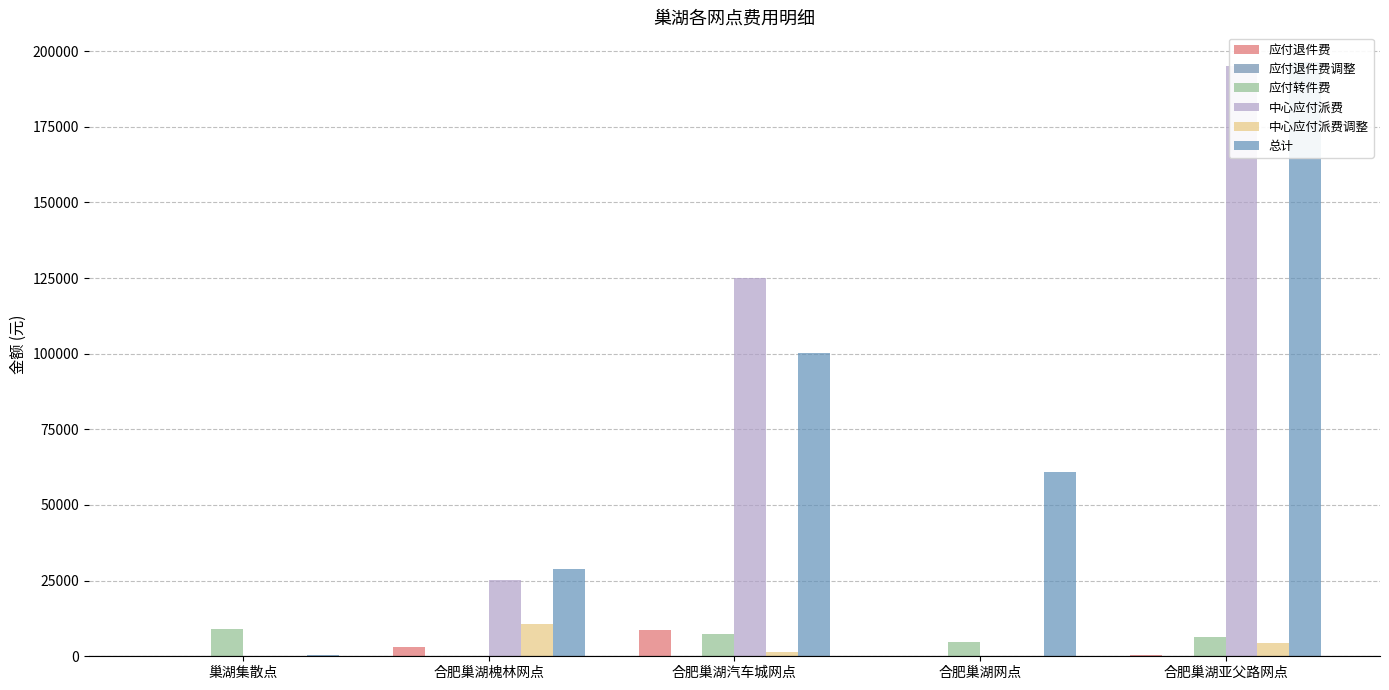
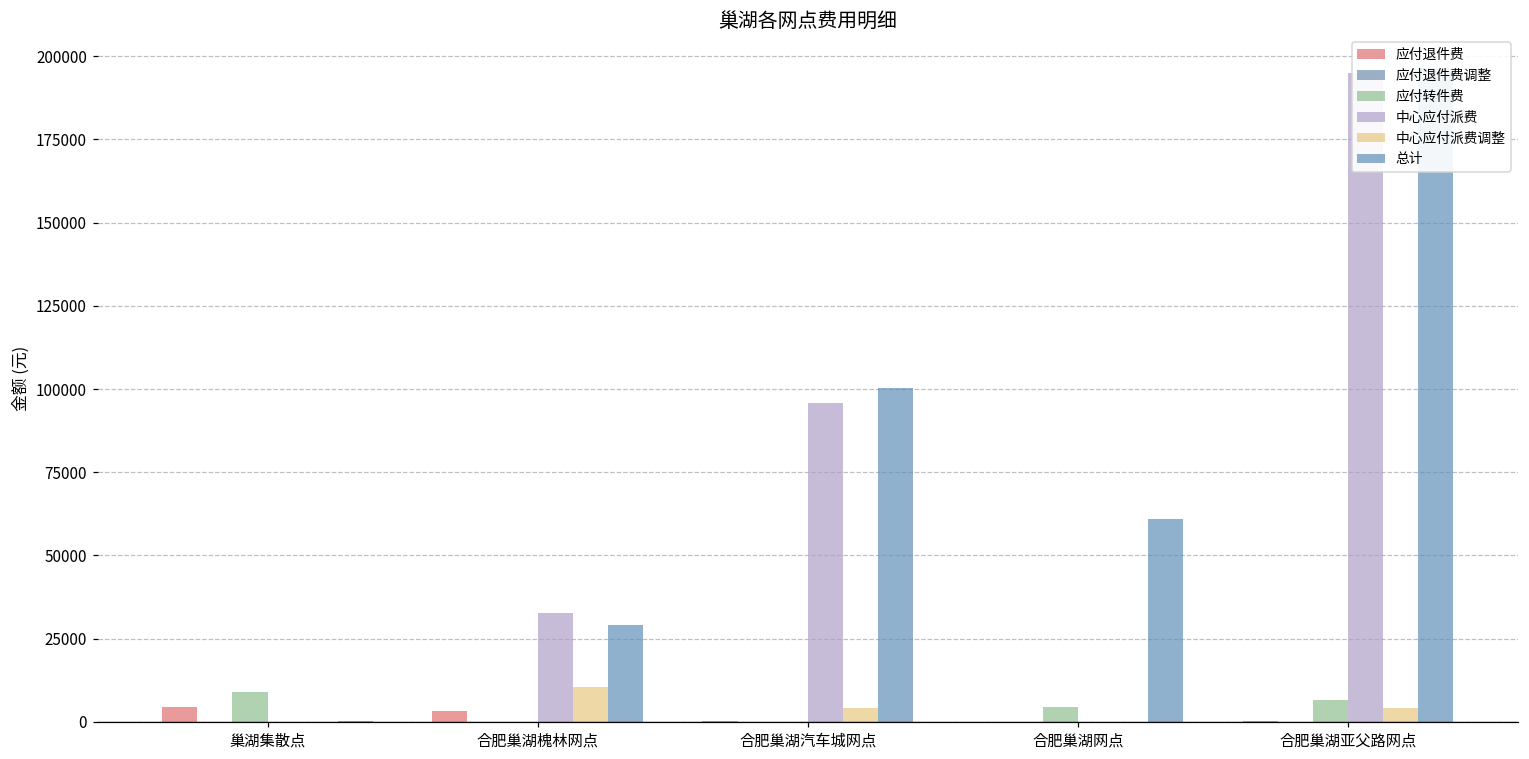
应付退件费, 巢湖集散点: 0 -> 5000
中心应付派费, 合肥巢湖槐林网点: 25000 -> 33000
应付退件费, 合肥巢湖汽车城网点: 9000 -> 0
应付转件费, 合肥巢湖汽车城网点: 7000 -> 0
中心应付派费, 合肥巢湖汽车城网点: 125000 -> 96000
中心应付派费调整, 合肥巢湖汽车城网点: 1000 -> 4000
